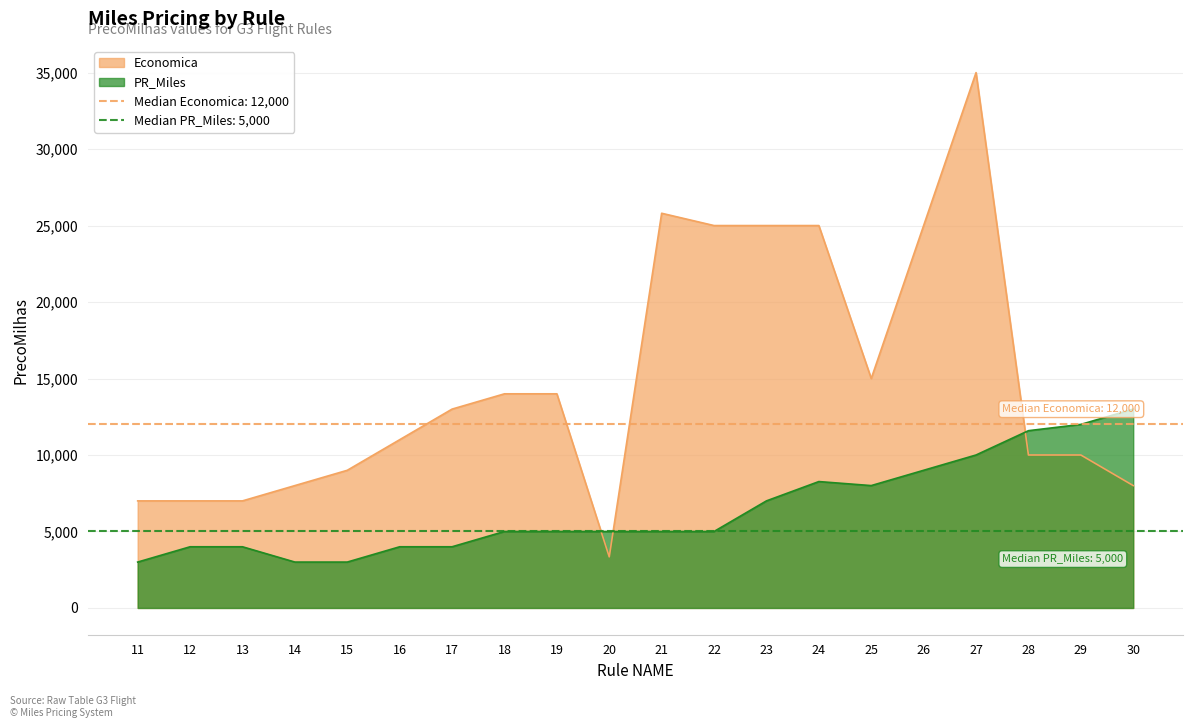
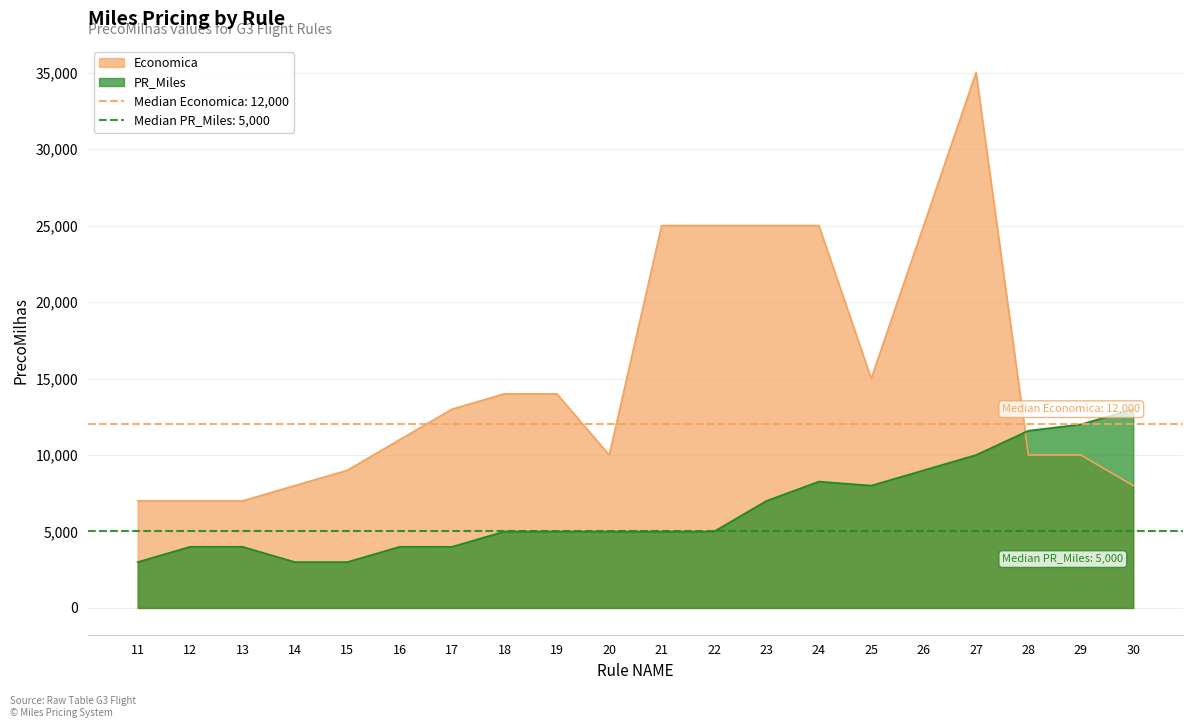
Economica, 20: 3,300 -> 10,000
Economica, 21: 25,800 -> 25,000
